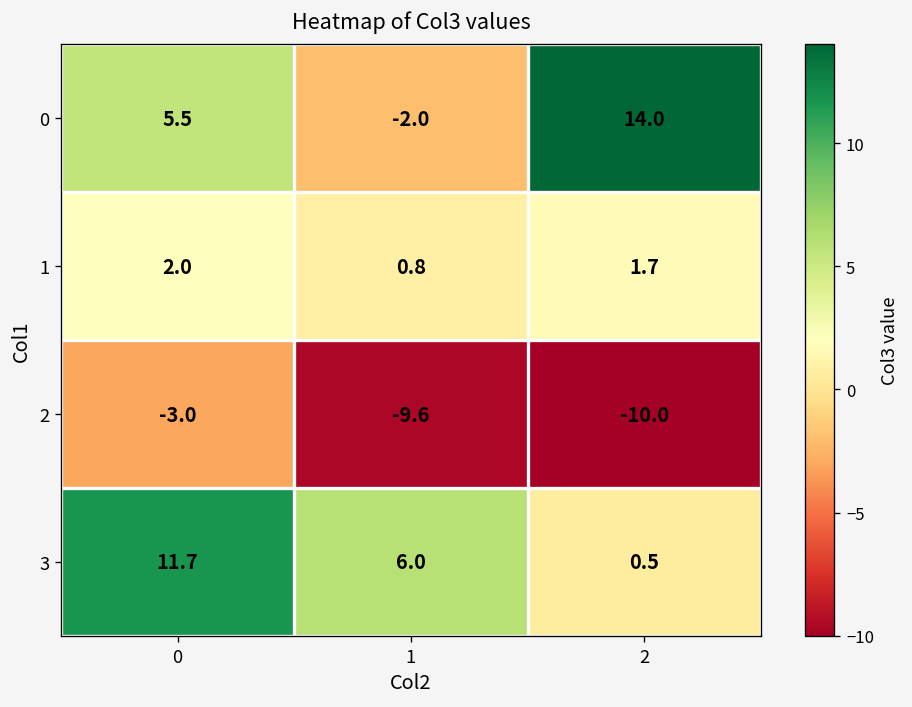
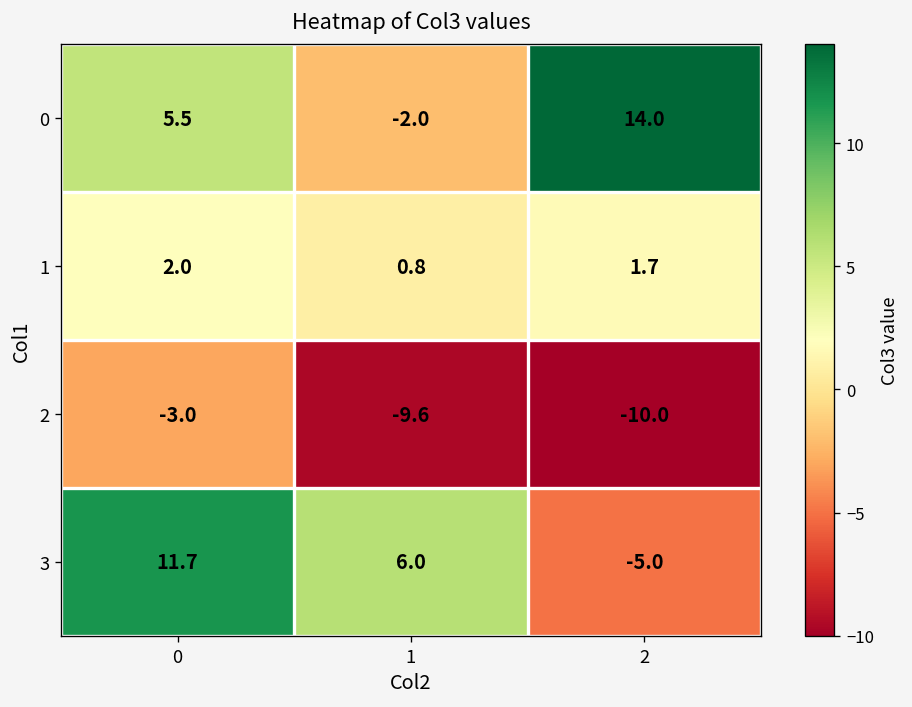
3, 2: 0.5 -> -5.0
